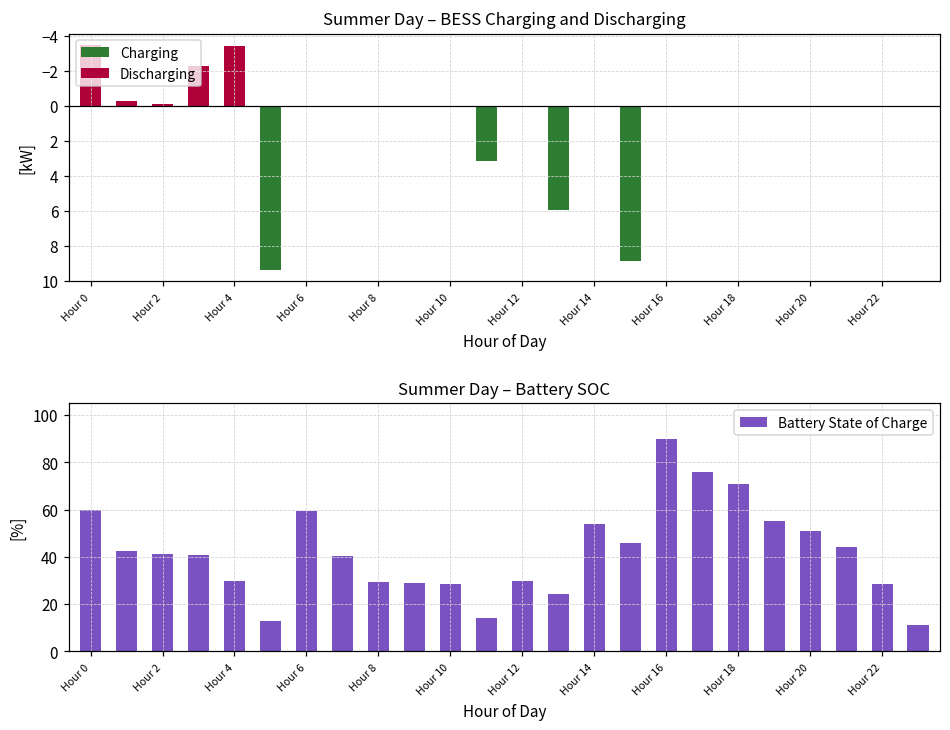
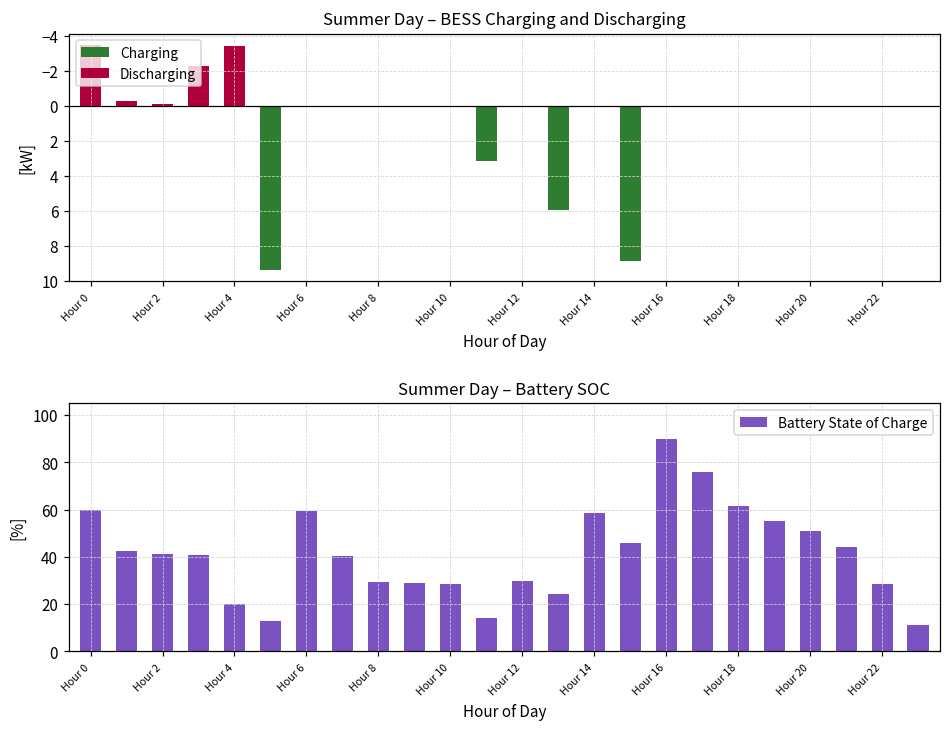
Summer Day – Battery SOC, Hour 4: 30 -> 20
Summer Day – Battery SOC, Hour 14: 54 -> 59
Summer Day – Battery SOC, Hour 18: 71 -> 61
